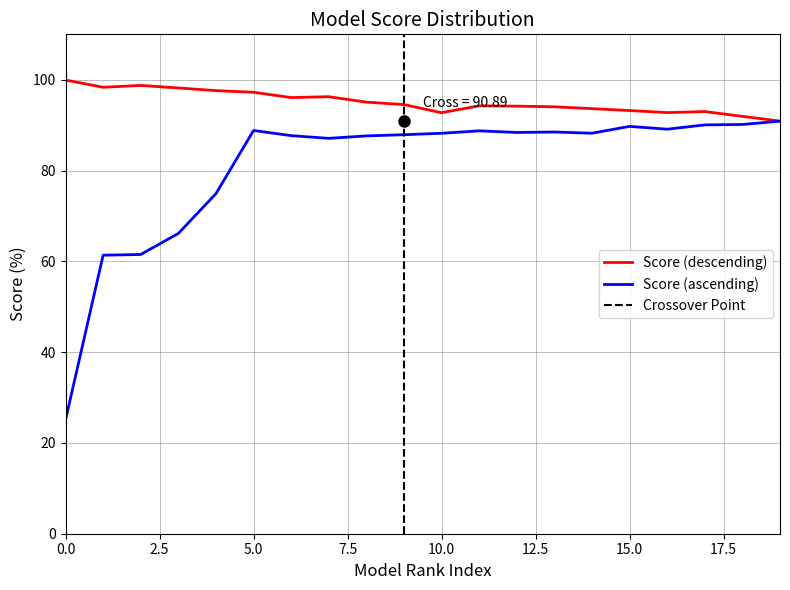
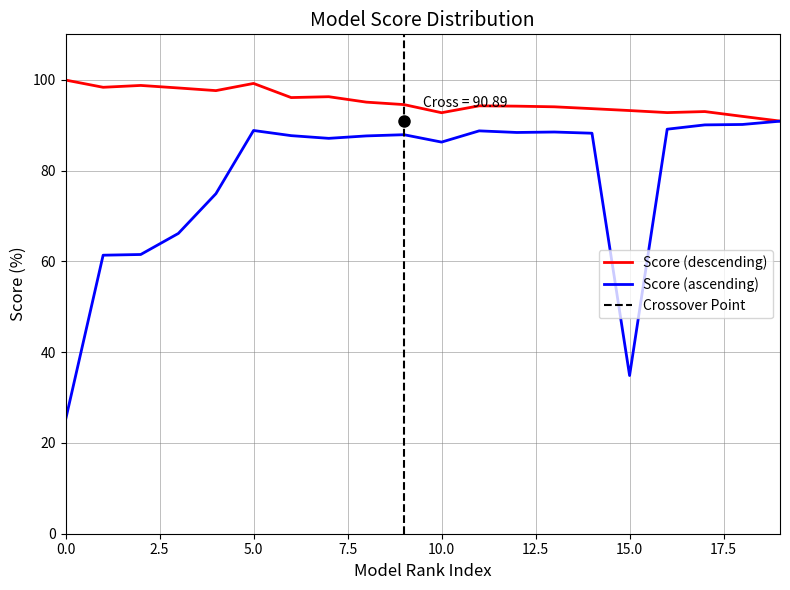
Score (descending), 5.0: 97 -> 99
Score (ascending), 10.0: 88 -> 86
Score (ascending), 15.0: 90 -> 35
